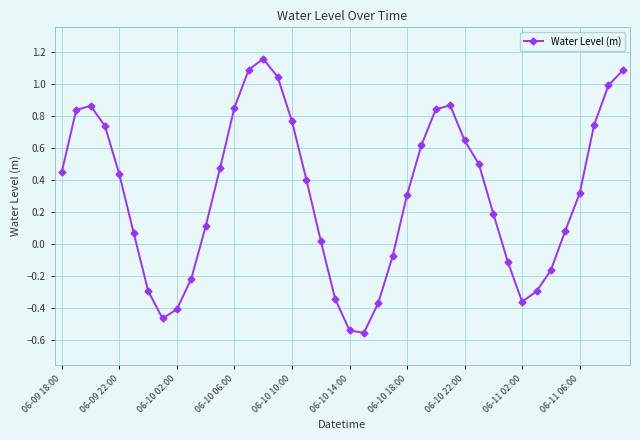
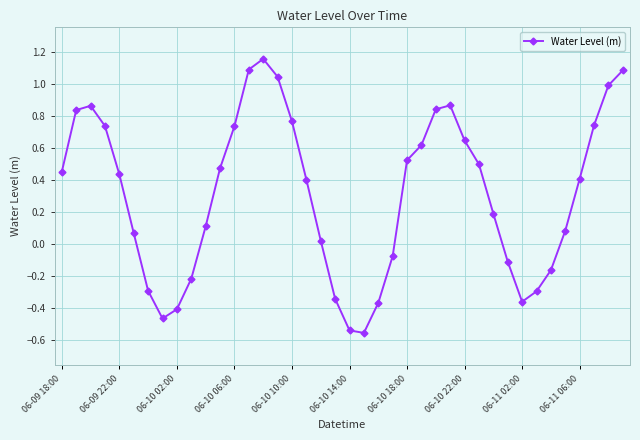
06-10 06:00: 0.85 -> 0.74
06-10 18:00: 0.31 -> 0.52
06-11 06:00: 0.32 -> 0.41
